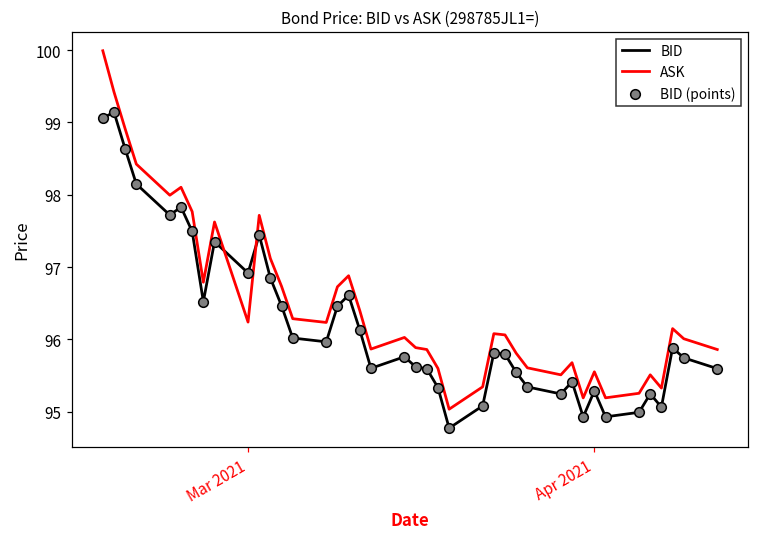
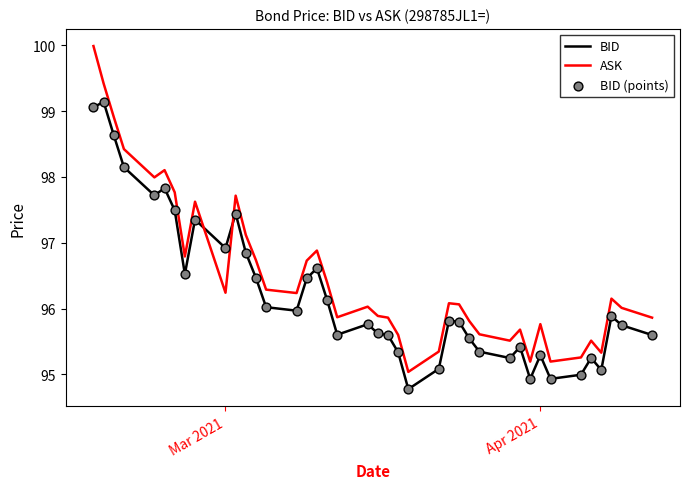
ASK, Apr 2021: 95.6 -> 95.8
